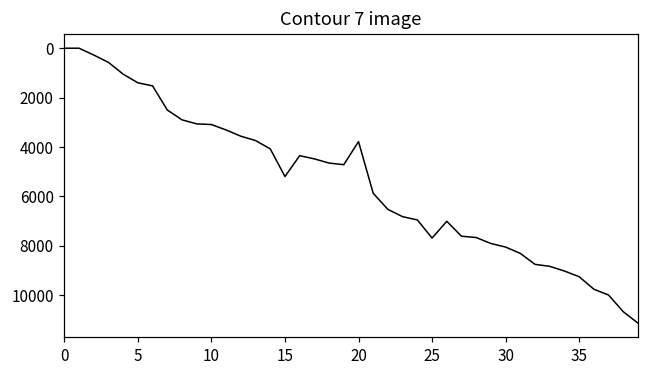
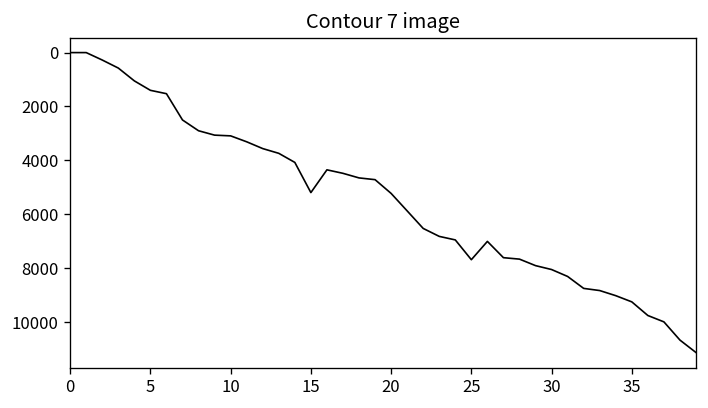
20: 3800 -> 5200
